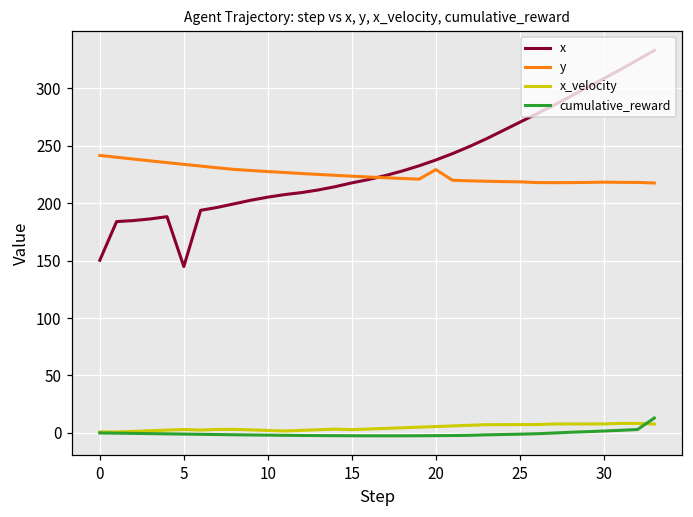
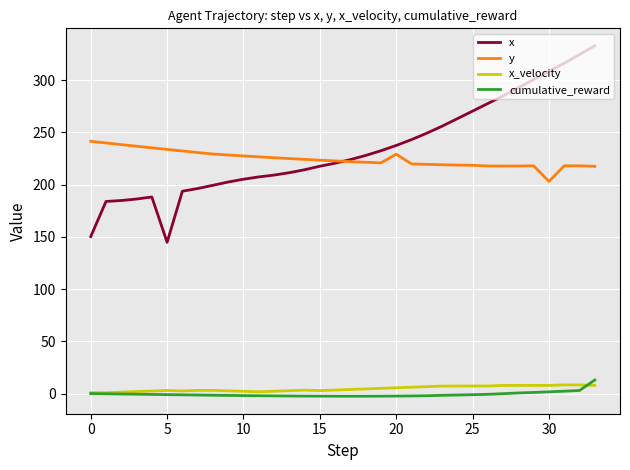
y, 30: 218 -> 203
